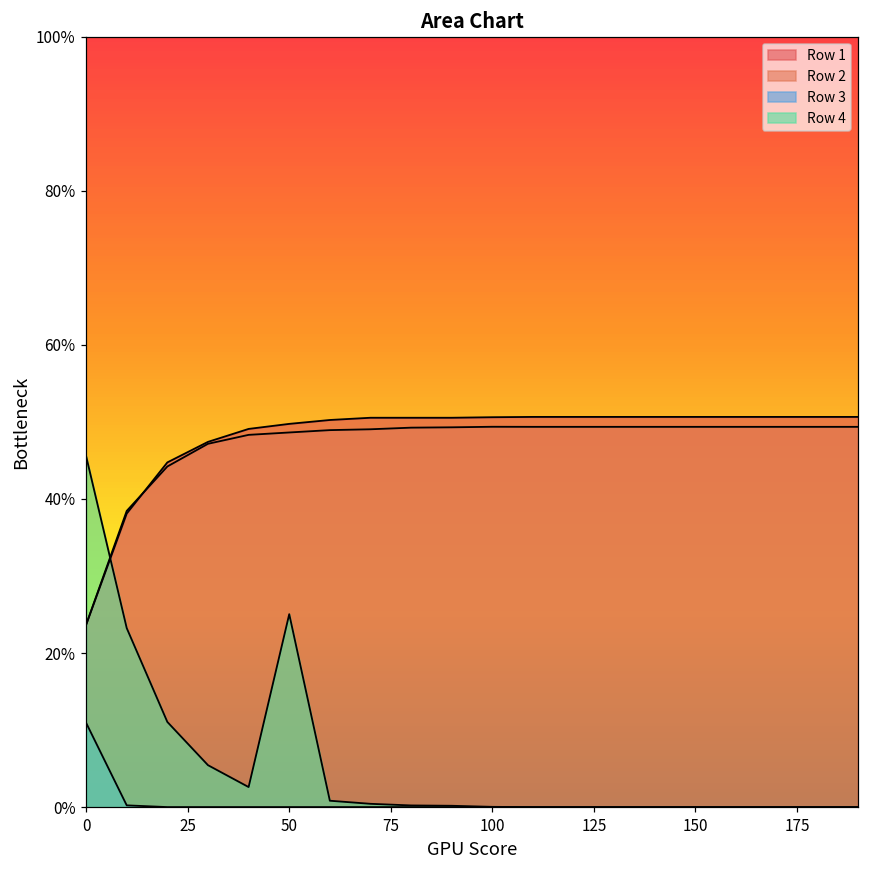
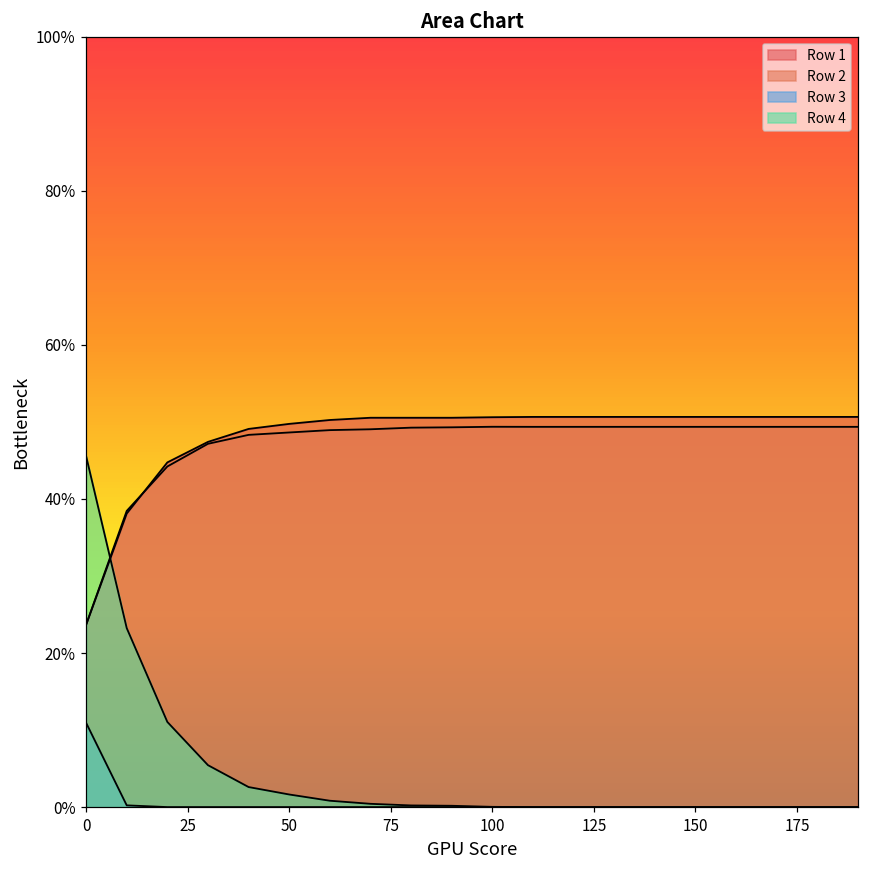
Row 4, 50: 25% -> 2%
